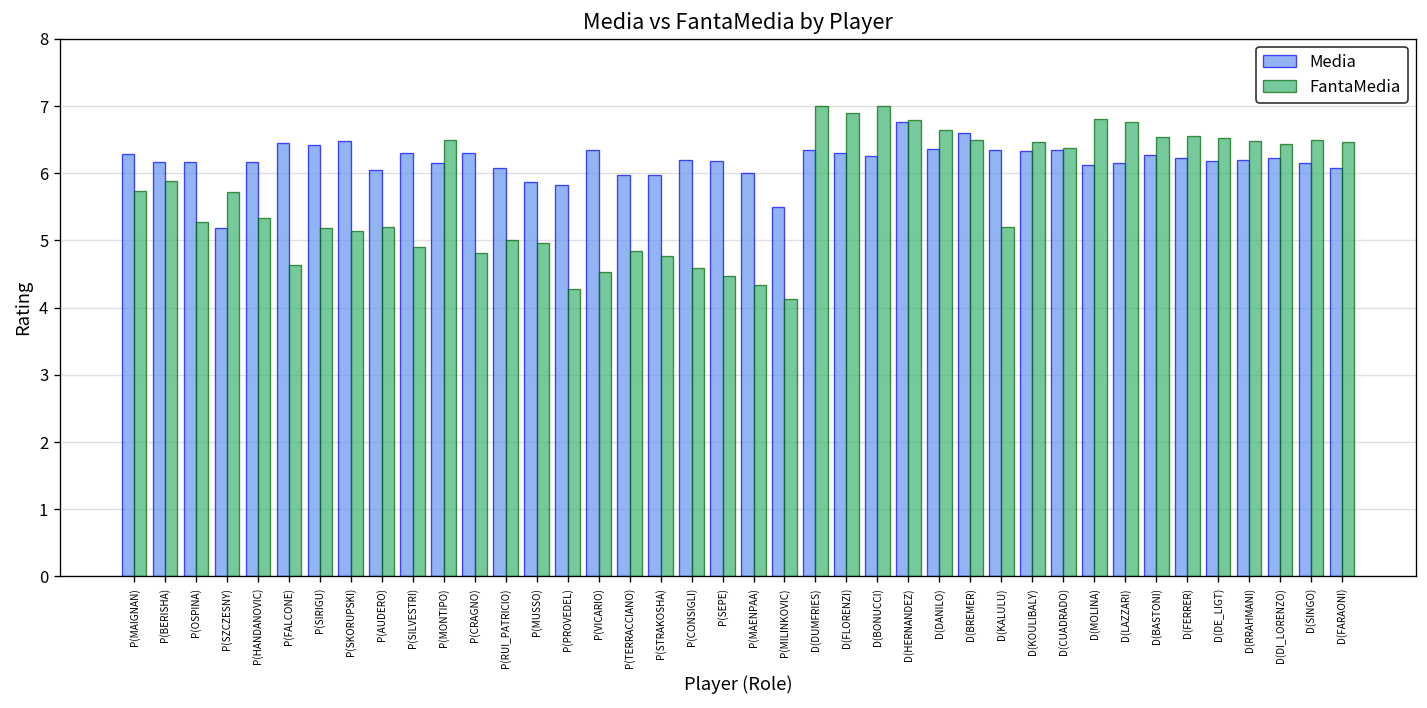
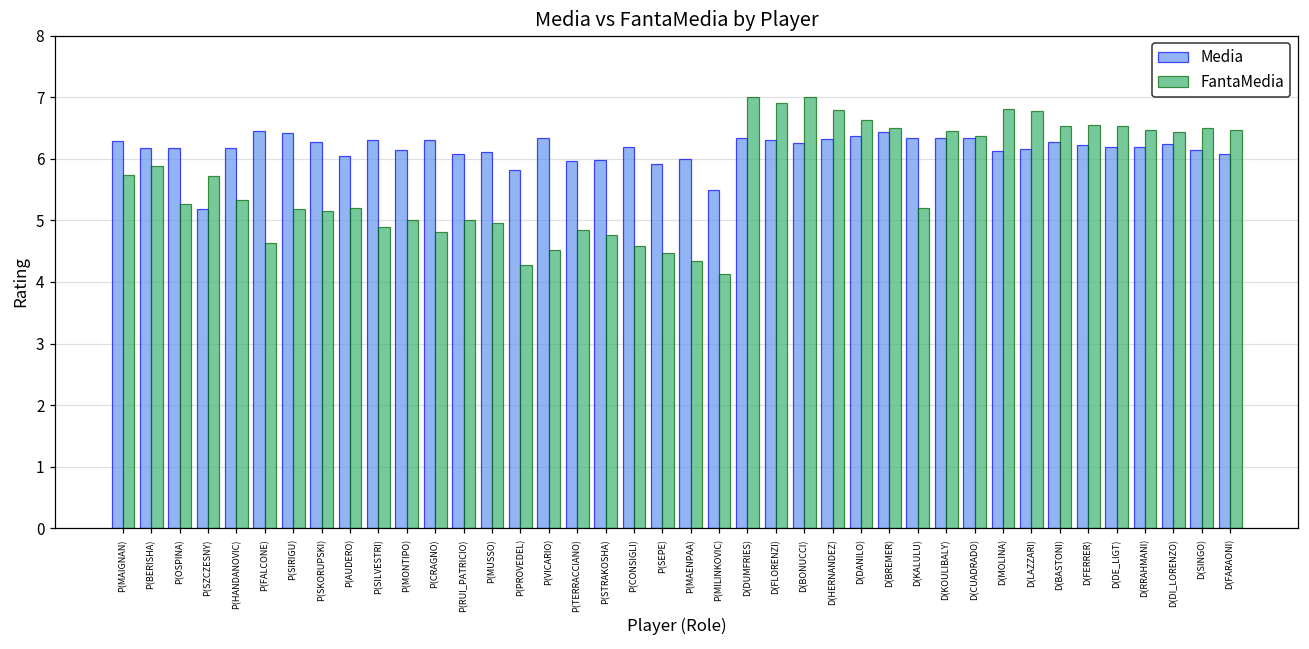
Media, P(SKORUPSKI): 6.5 -> 6.3
FantaMedia, P(MONTIPO): 6.5 -> 5.0
Media, P(MUSSO): 5.9 -> 6.1
Media, P(SEPE): 6.2 -> 5.9
Media, D(HERNANDEZ): 6.8 -> 6.3
Media, D(BREMER): 6.6 -> 6.4
